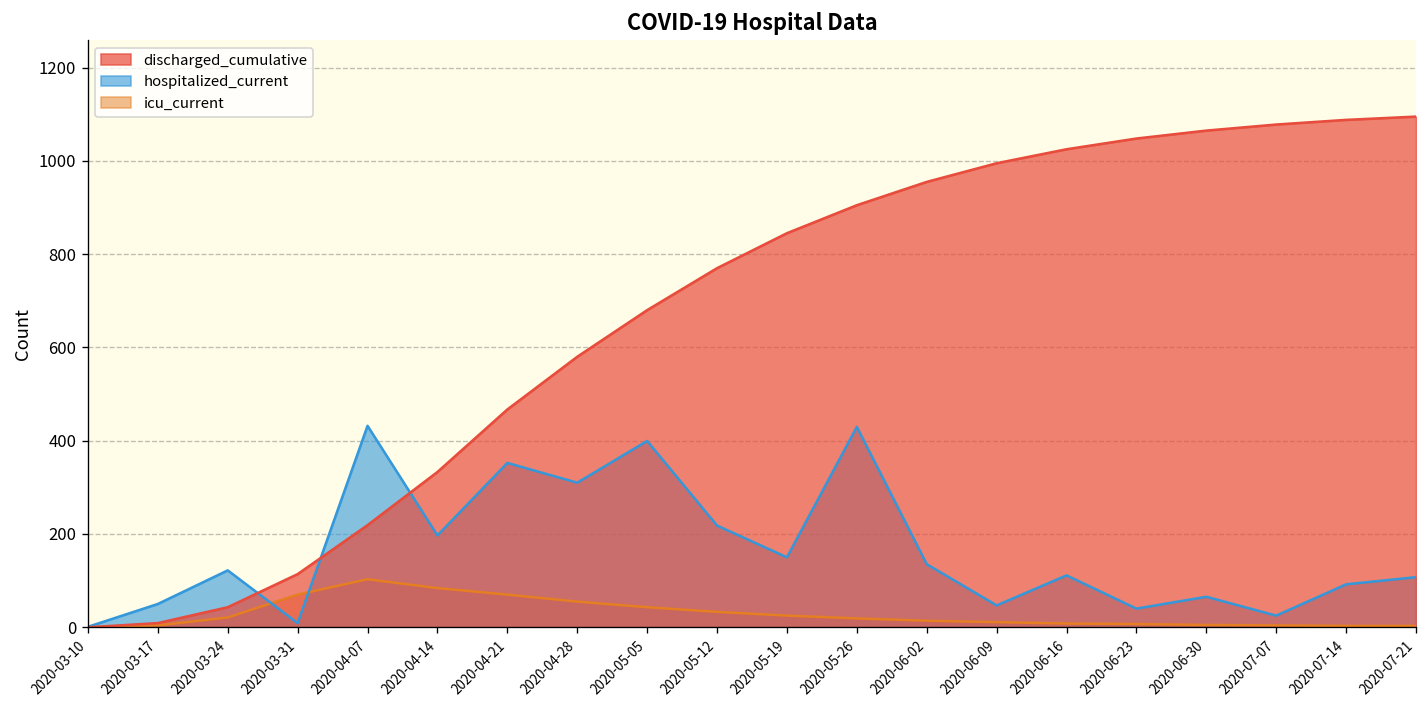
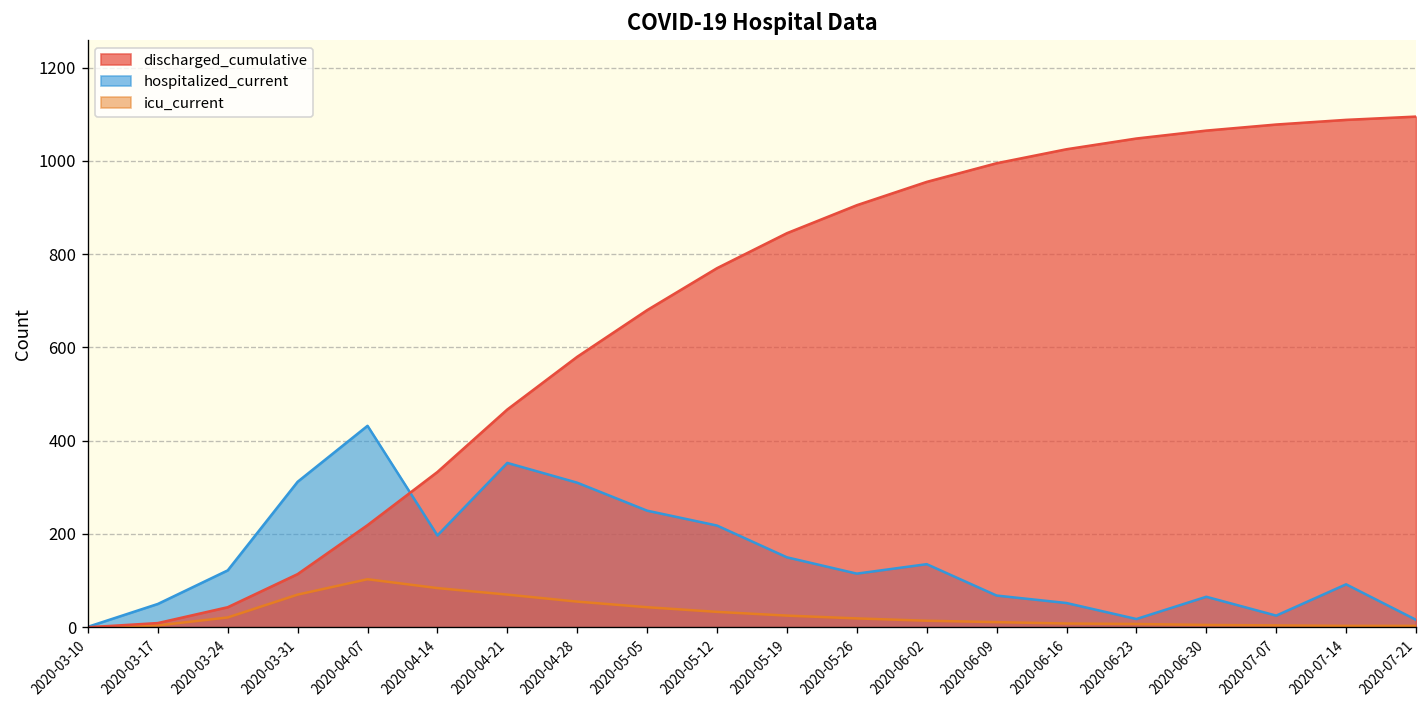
hospitalized_current, 2020-03-31: 10 -> 310
hospitalized_current, 2020-05-05: 400 -> 250
hospitalized_current, 2020-05-26: 430 -> 120
hospitalized_current, 2020-06-09: 50 -> 70
hospitalized_current, 2020-06-16: 110 -> 50
hospitalized_current, 2020-06-23: 40 -> 20
hospitalized_current, 2020-07-21: 110 -> 20
